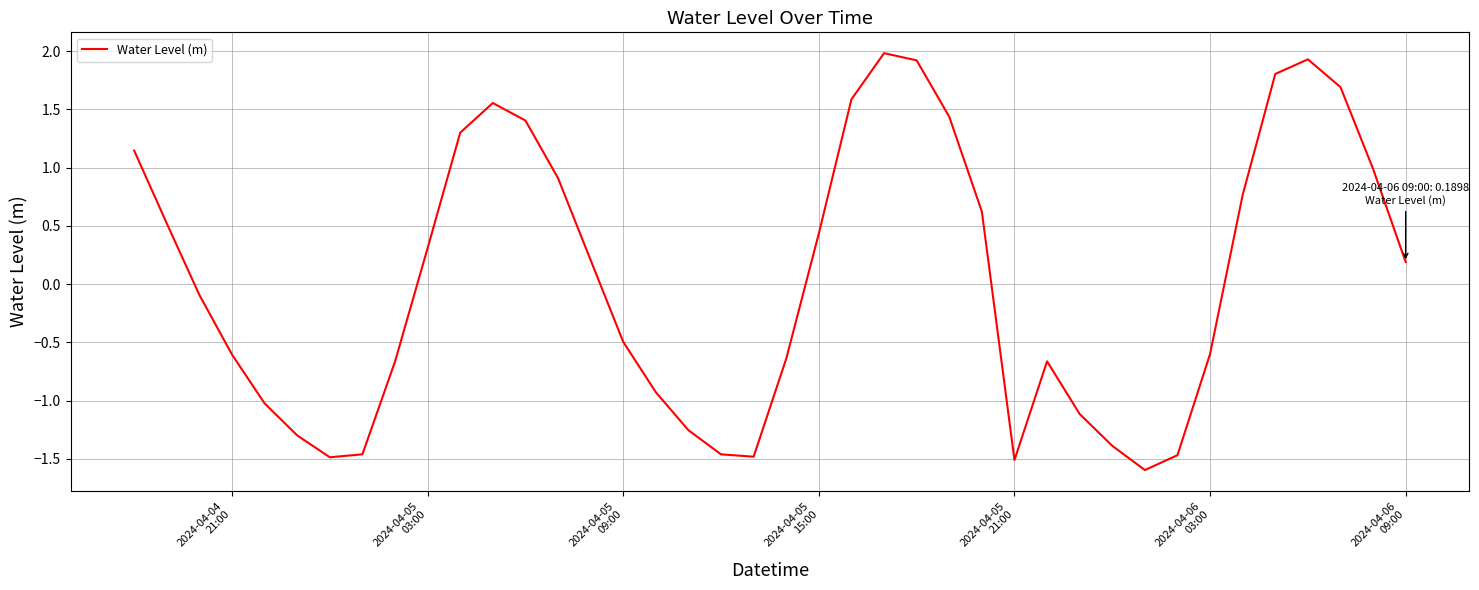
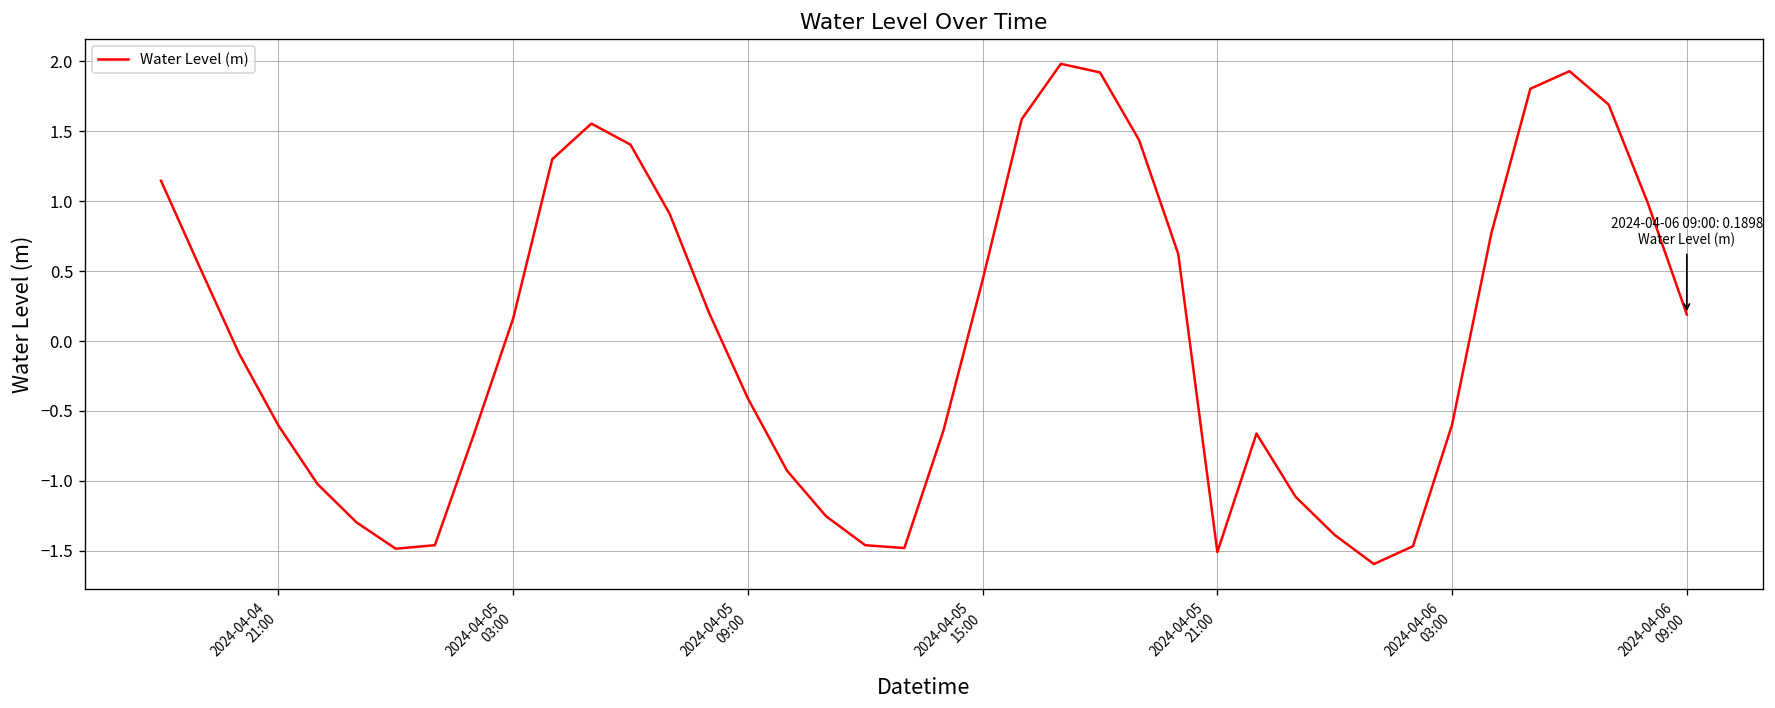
2024-04-05 03:00: 0.31 -> 0.16
2024-04-05 09:00: -0.49 -> -0.41
